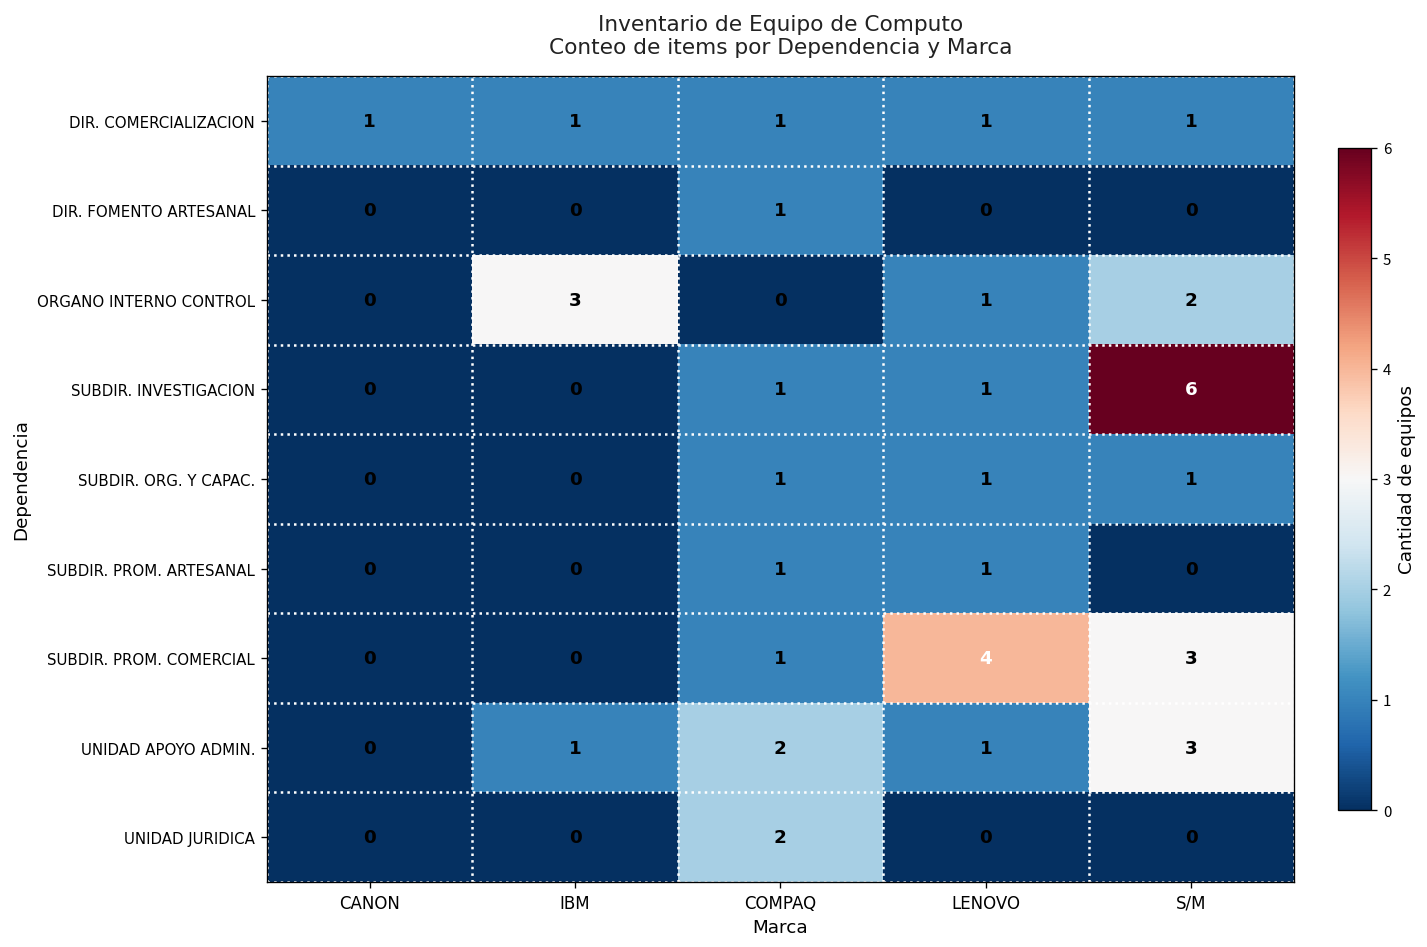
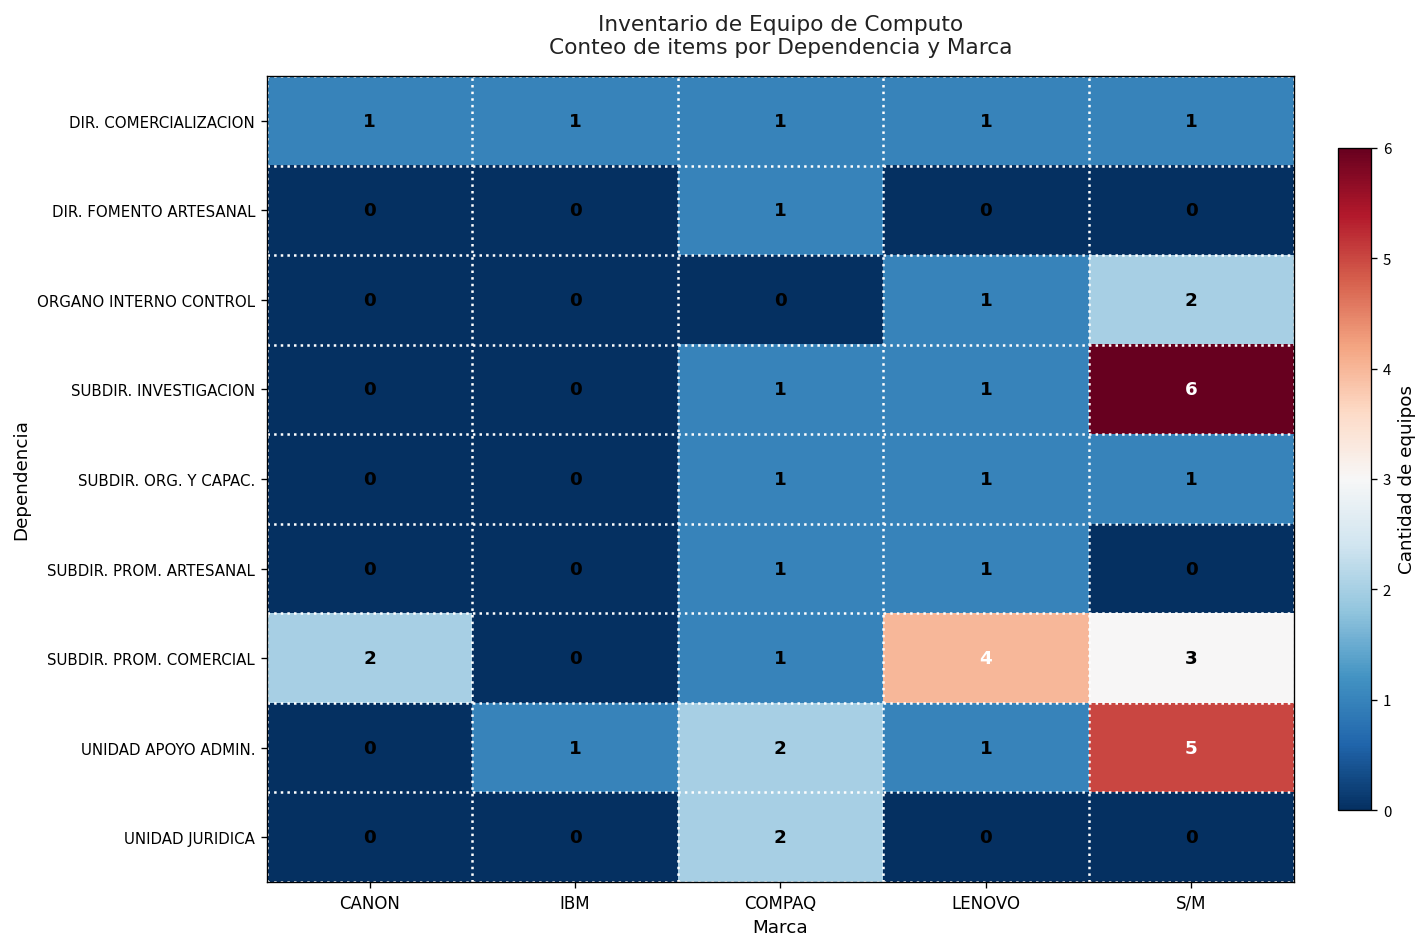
ORGANO INTERNO CONTROL, IBM: 3 -> 0
SUBDIR. PROM. COMERCIAL, CANON: 0 -> 2
UNIDAD APOYO ADMIN., S/M: 3 -> 5
